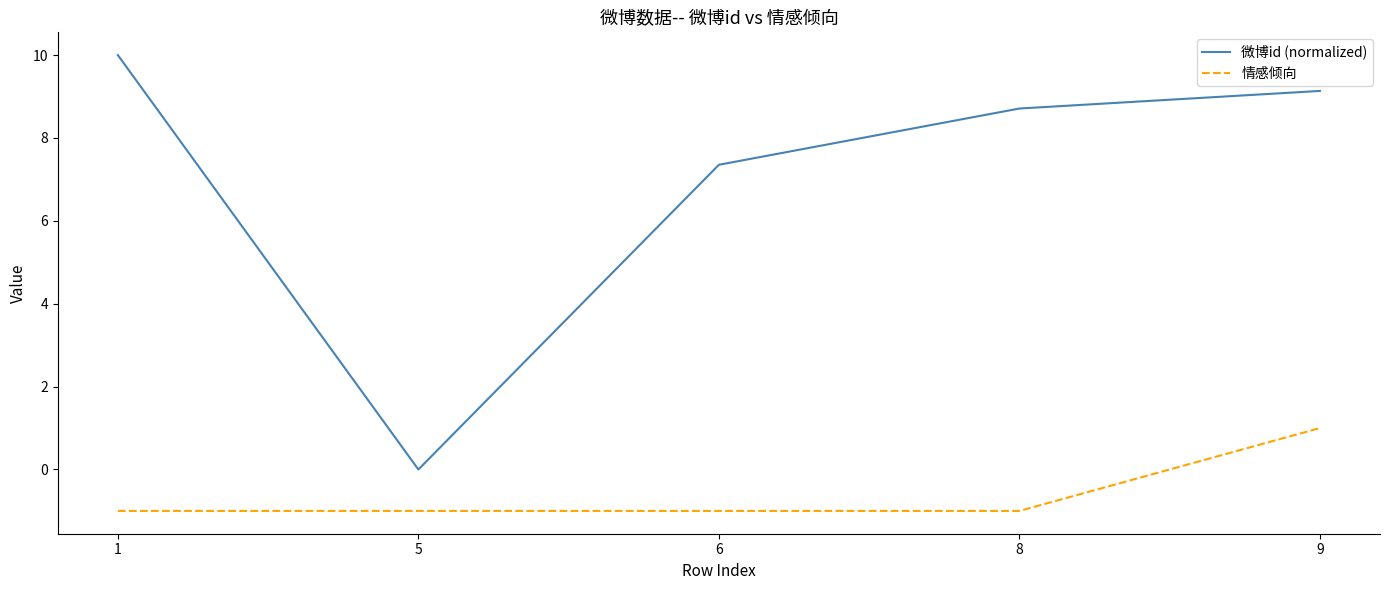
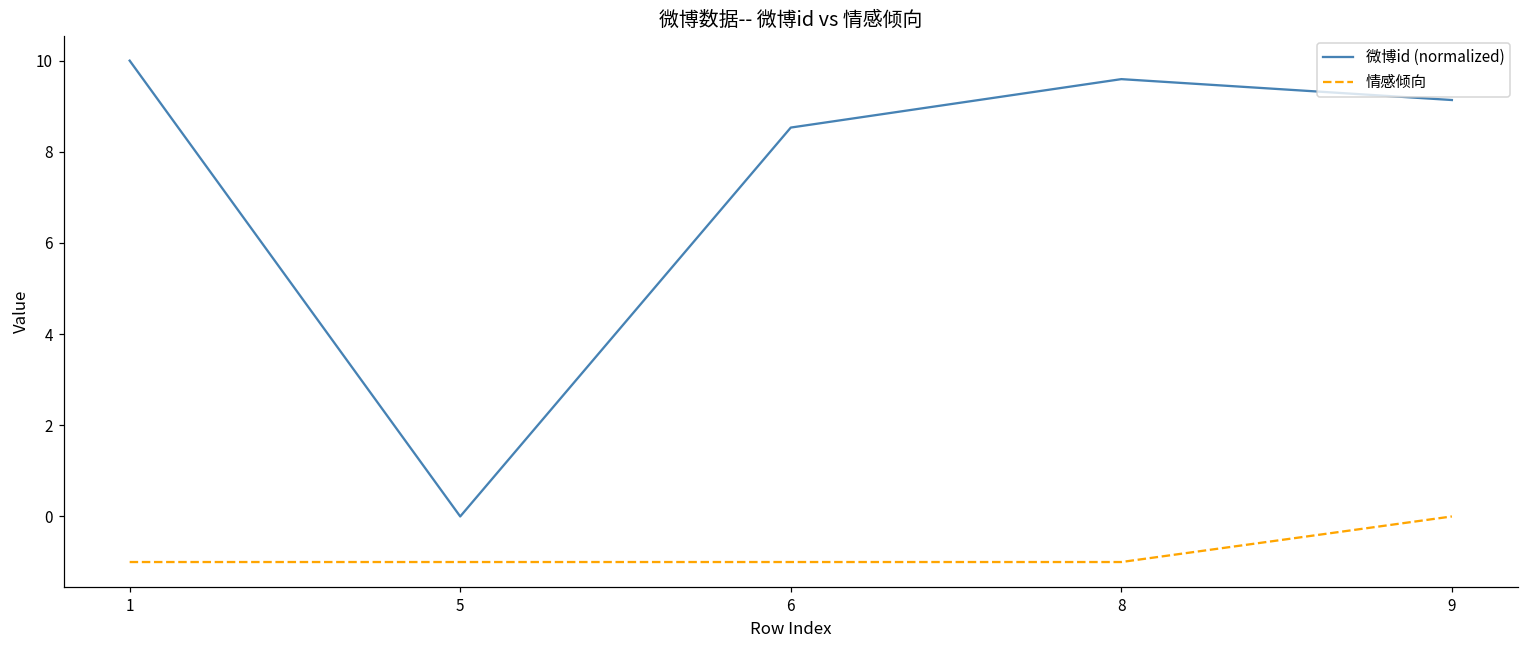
微博id (normalized), 6: 7.4 -> 8.5
微博id (normalized), 8: 8.7 -> 9.6
情感倾向, 9: 1 -> 0
